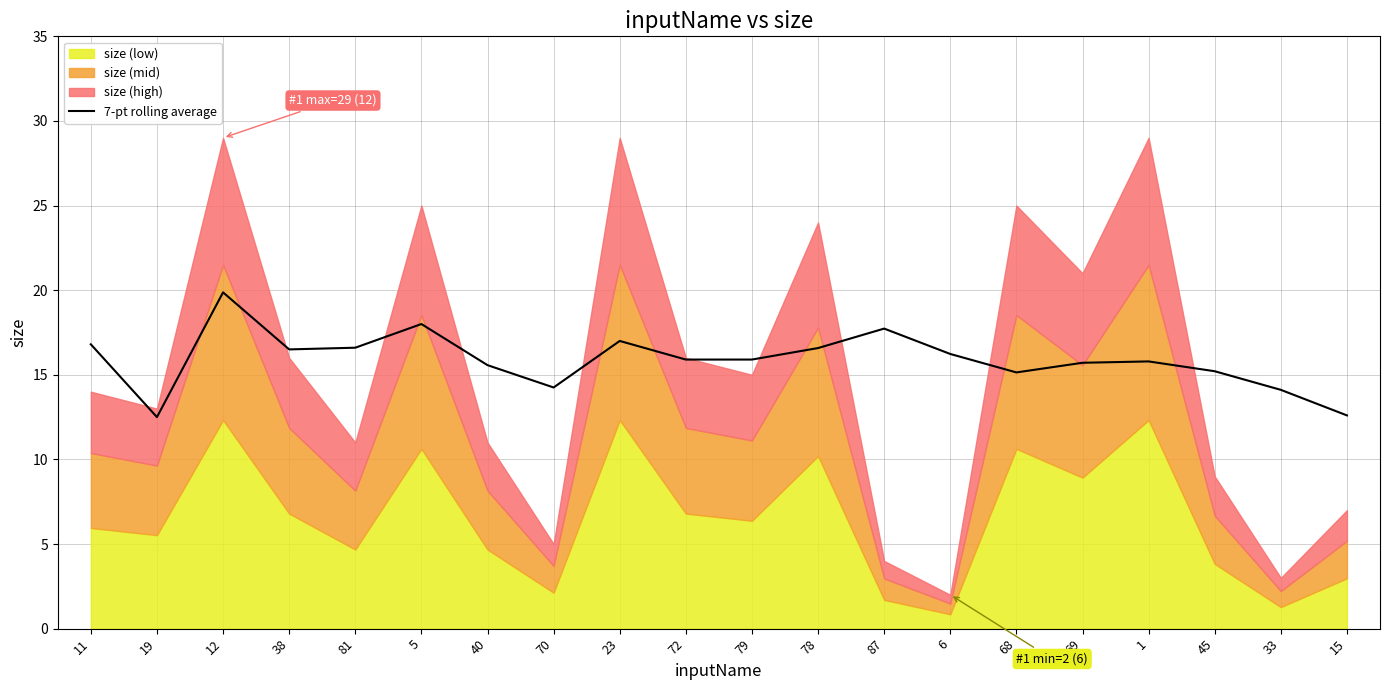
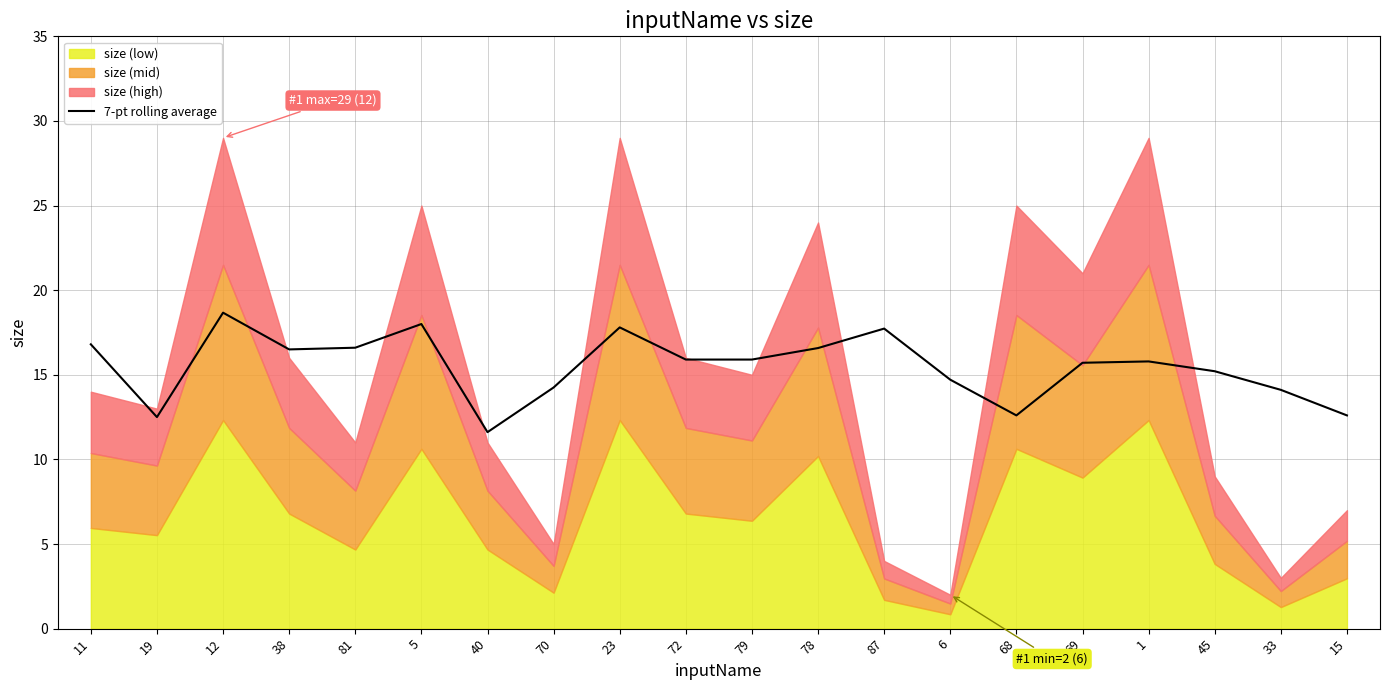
7-pt rolling average, 12: 19.9 -> 18.7
7-pt rolling average, 40: 15.6 -> 11.6
7-pt rolling average, 23: 17.0 -> 17.8
7-pt rolling average, 6: 16.2 -> 14.7
7-pt rolling average, 68: 15.1 -> 12.6
